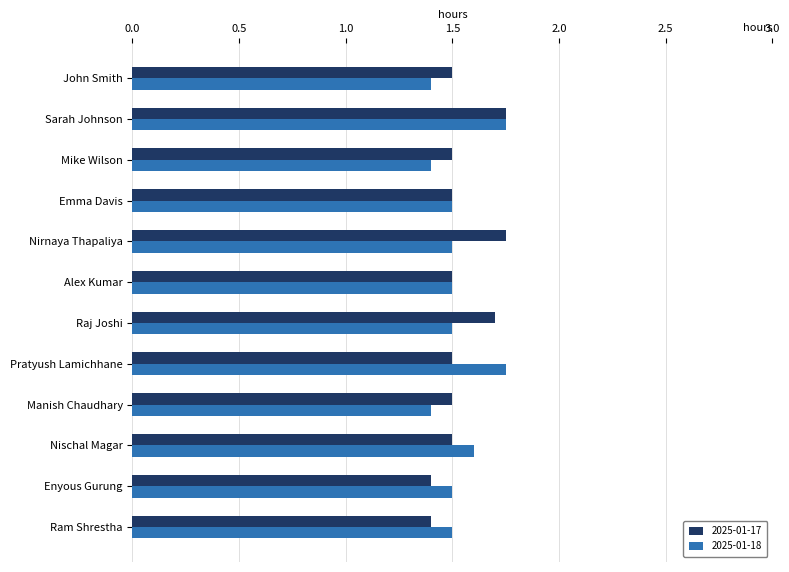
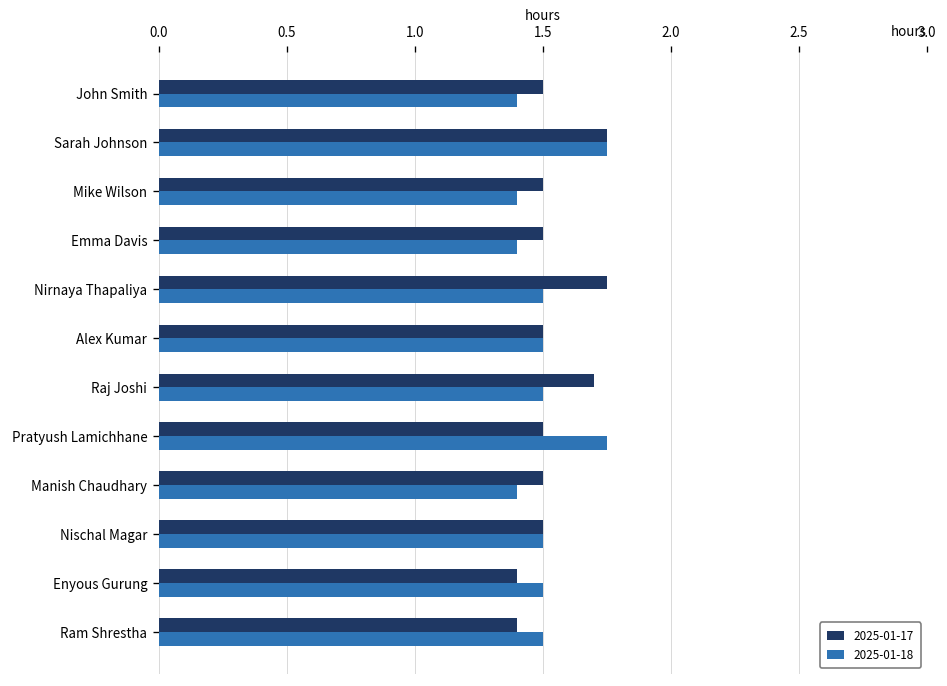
2025-01-18, Emma Davis: 1.5 -> 1.4
2025-01-18, Nischal Magar: 1.6 -> 1.5
